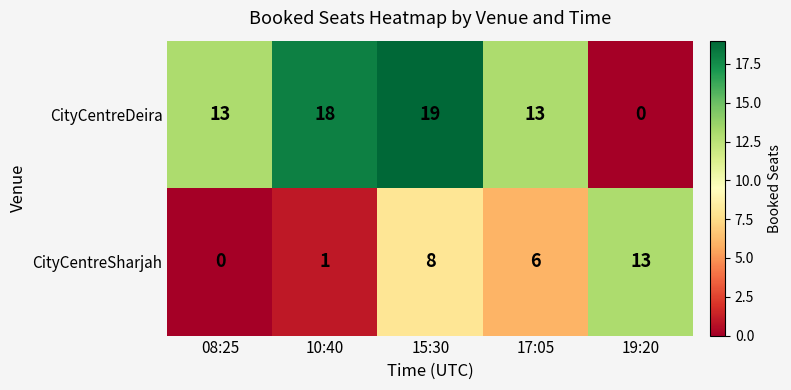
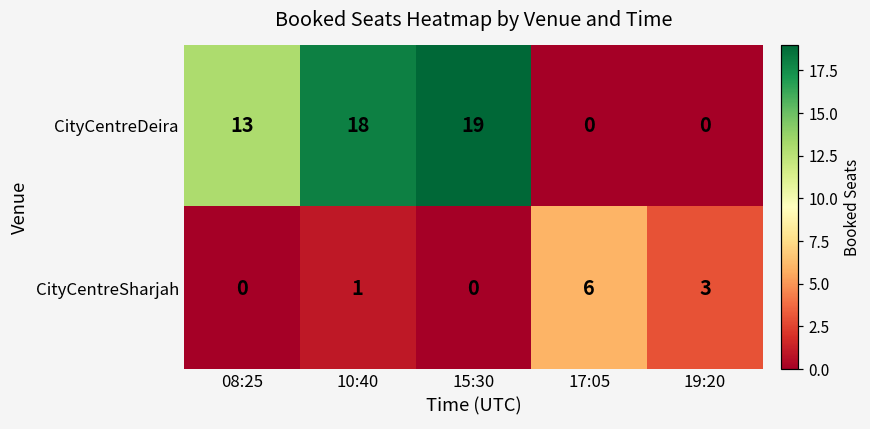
CityCentreDeira, 17:05: 13 -> 0
CityCentreSharjah, 15:30: 8 -> 0
CityCentreSharjah, 19:20: 13 -> 3
